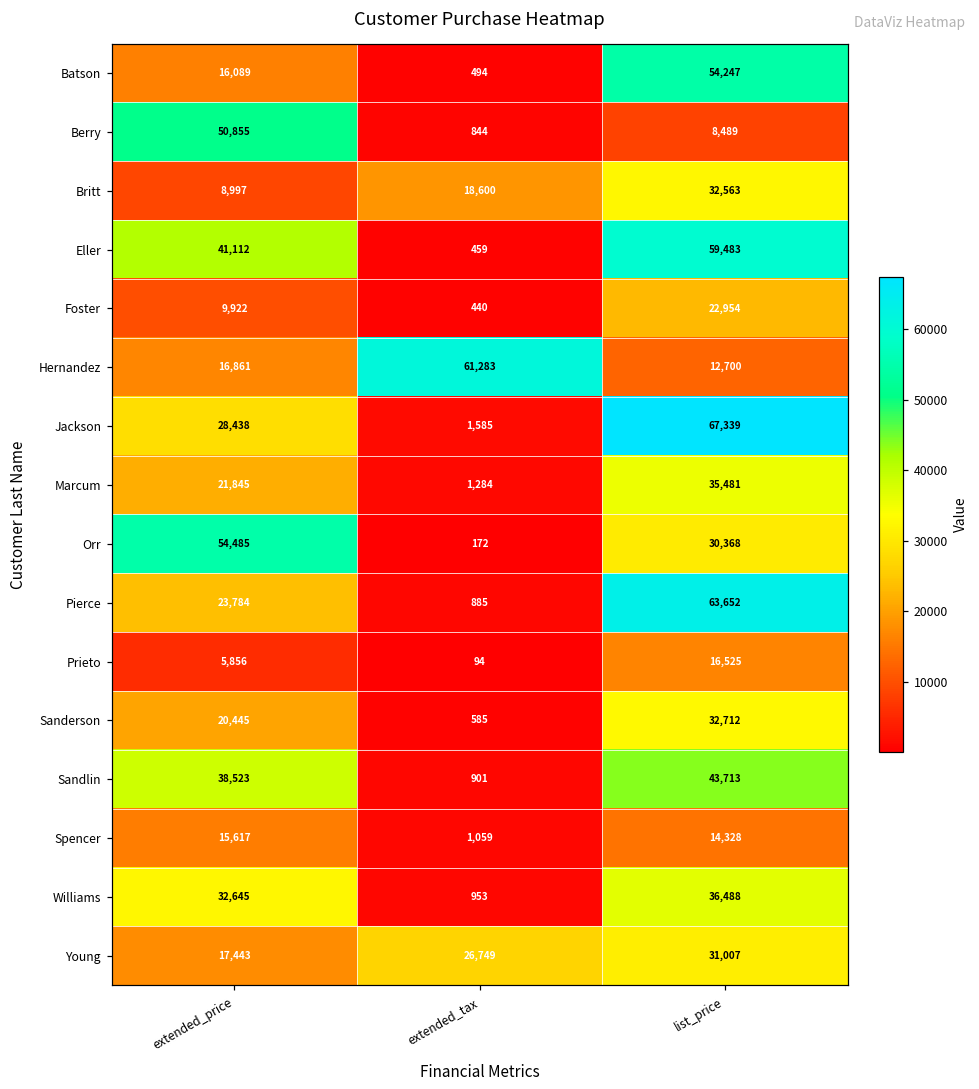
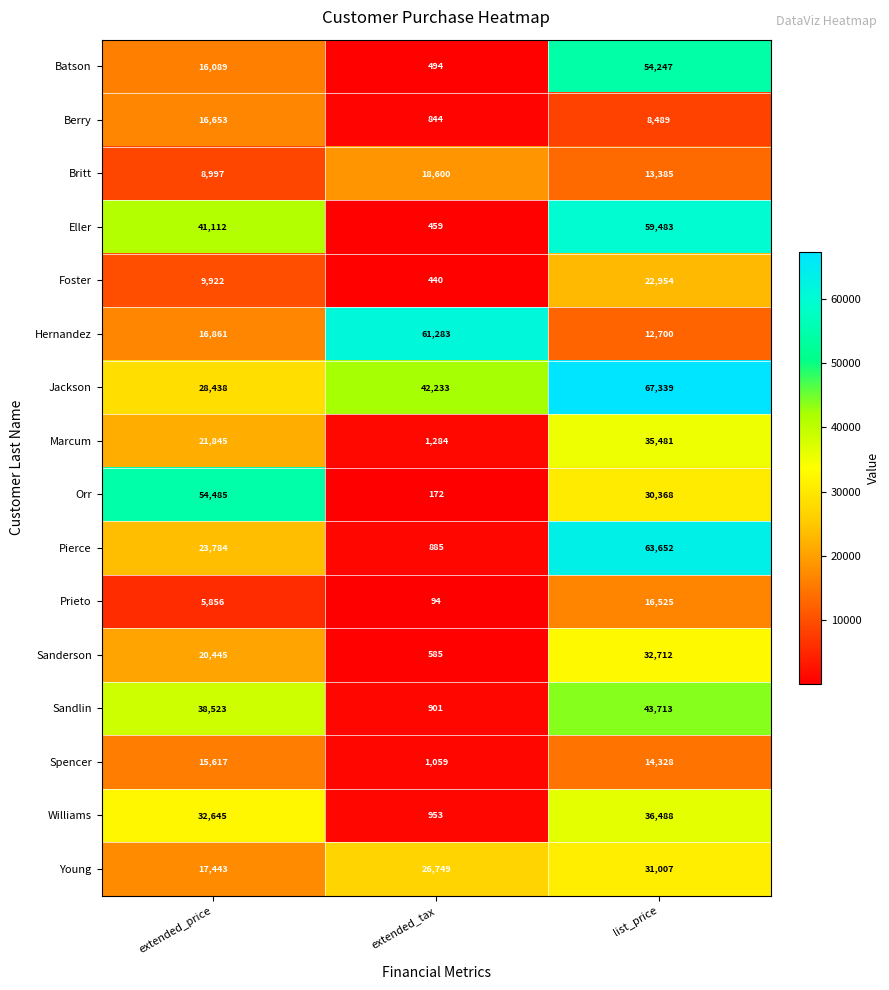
Berry, extended_price: 50,855 -> 16,653
Britt, list_price: 32,563 -> 13,385
Jackson, extended_tax: 1,585 -> 42,233
